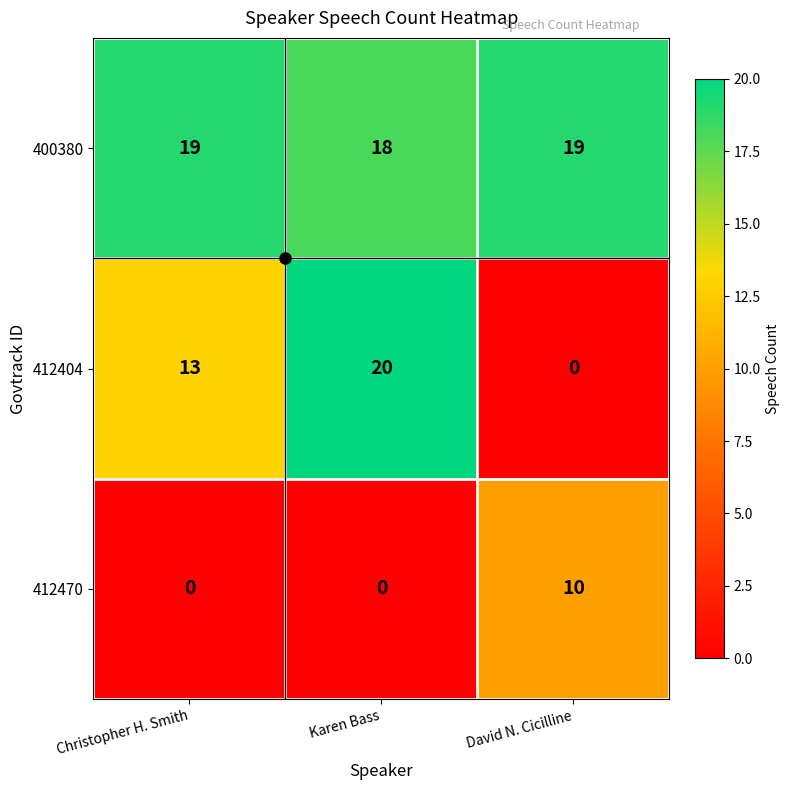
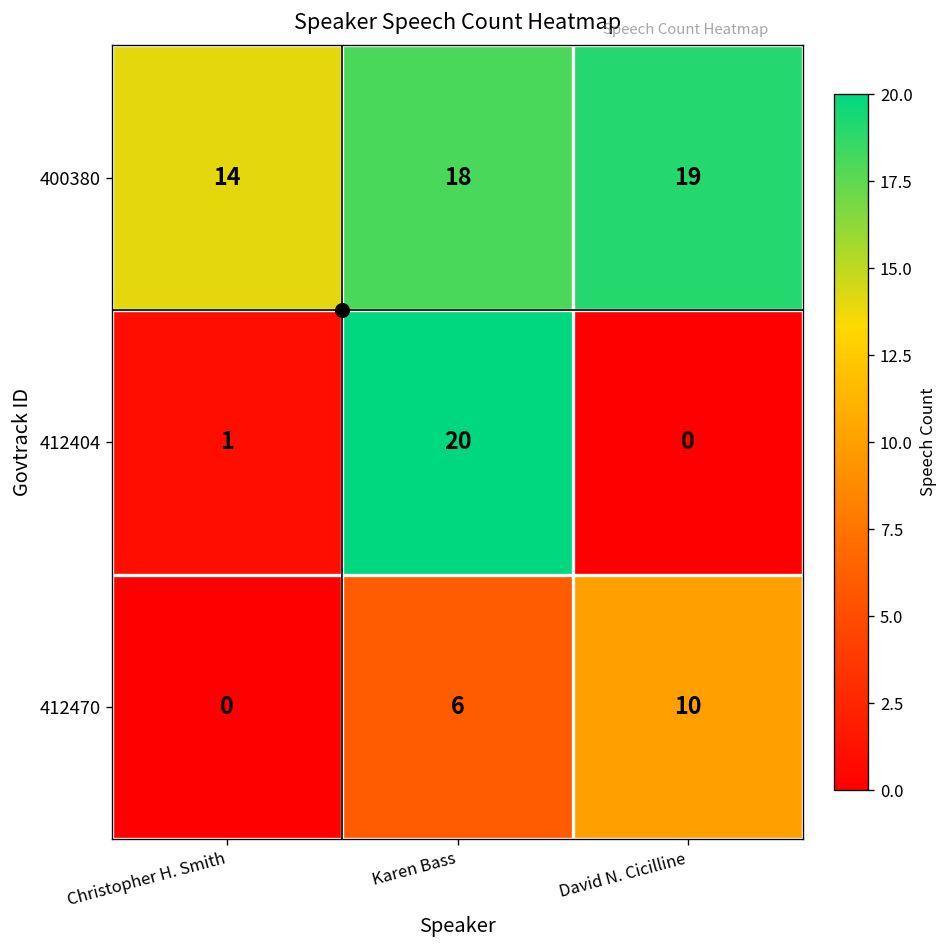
400380, Christopher H. Smith: 19 -> 14
412404, Christopher H. Smith: 13 -> 1
412470, Karen Bass: 0 -> 6
